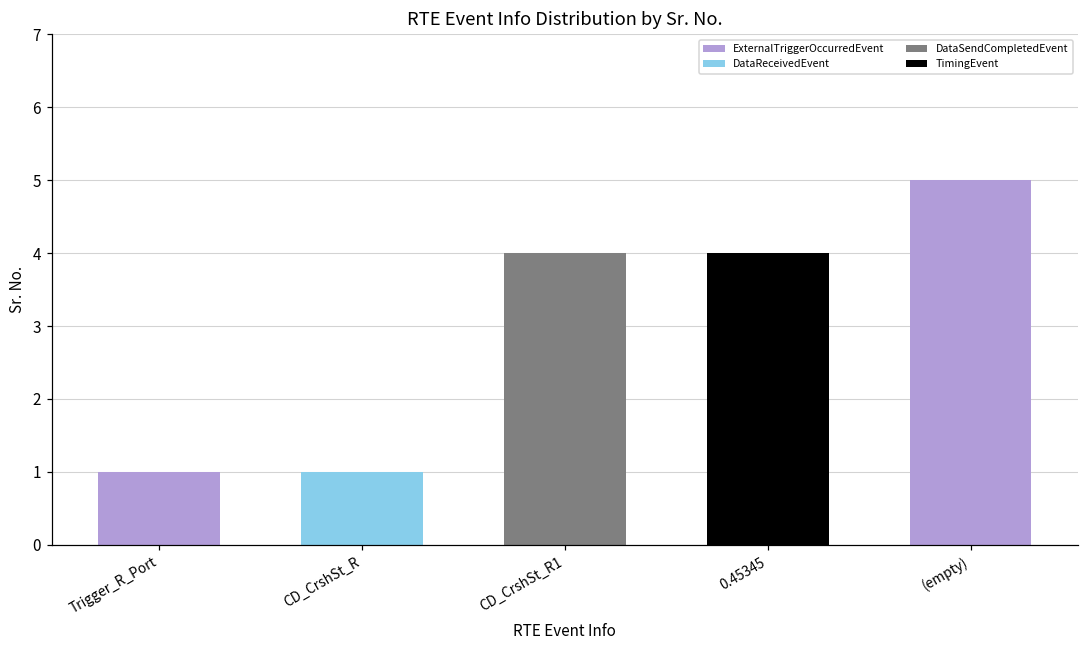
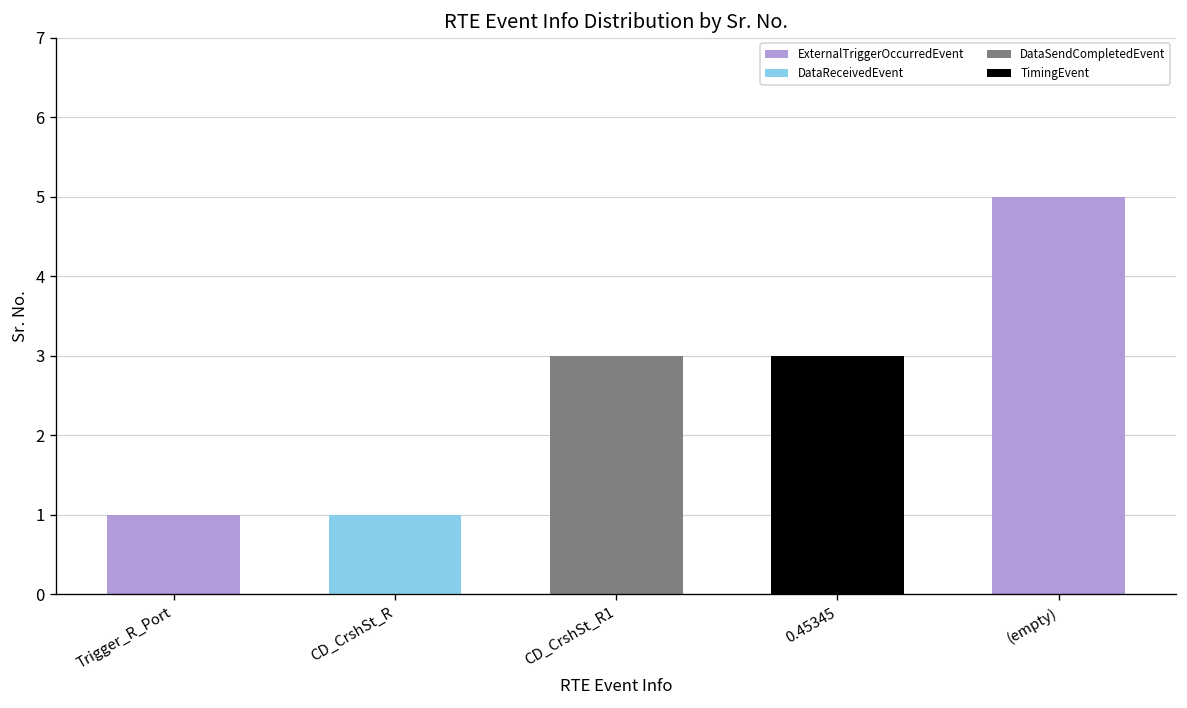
CD_CrshSt_R1: 4 -> 3
0.45345: 4 -> 3
